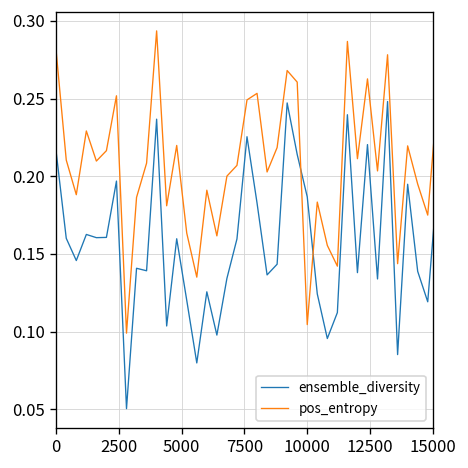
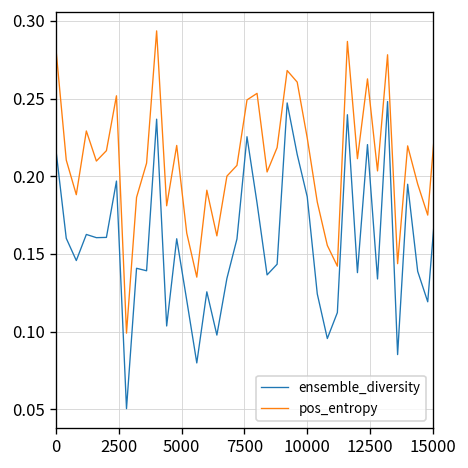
pos_entropy, 10000: 0.105 -> 0.225
